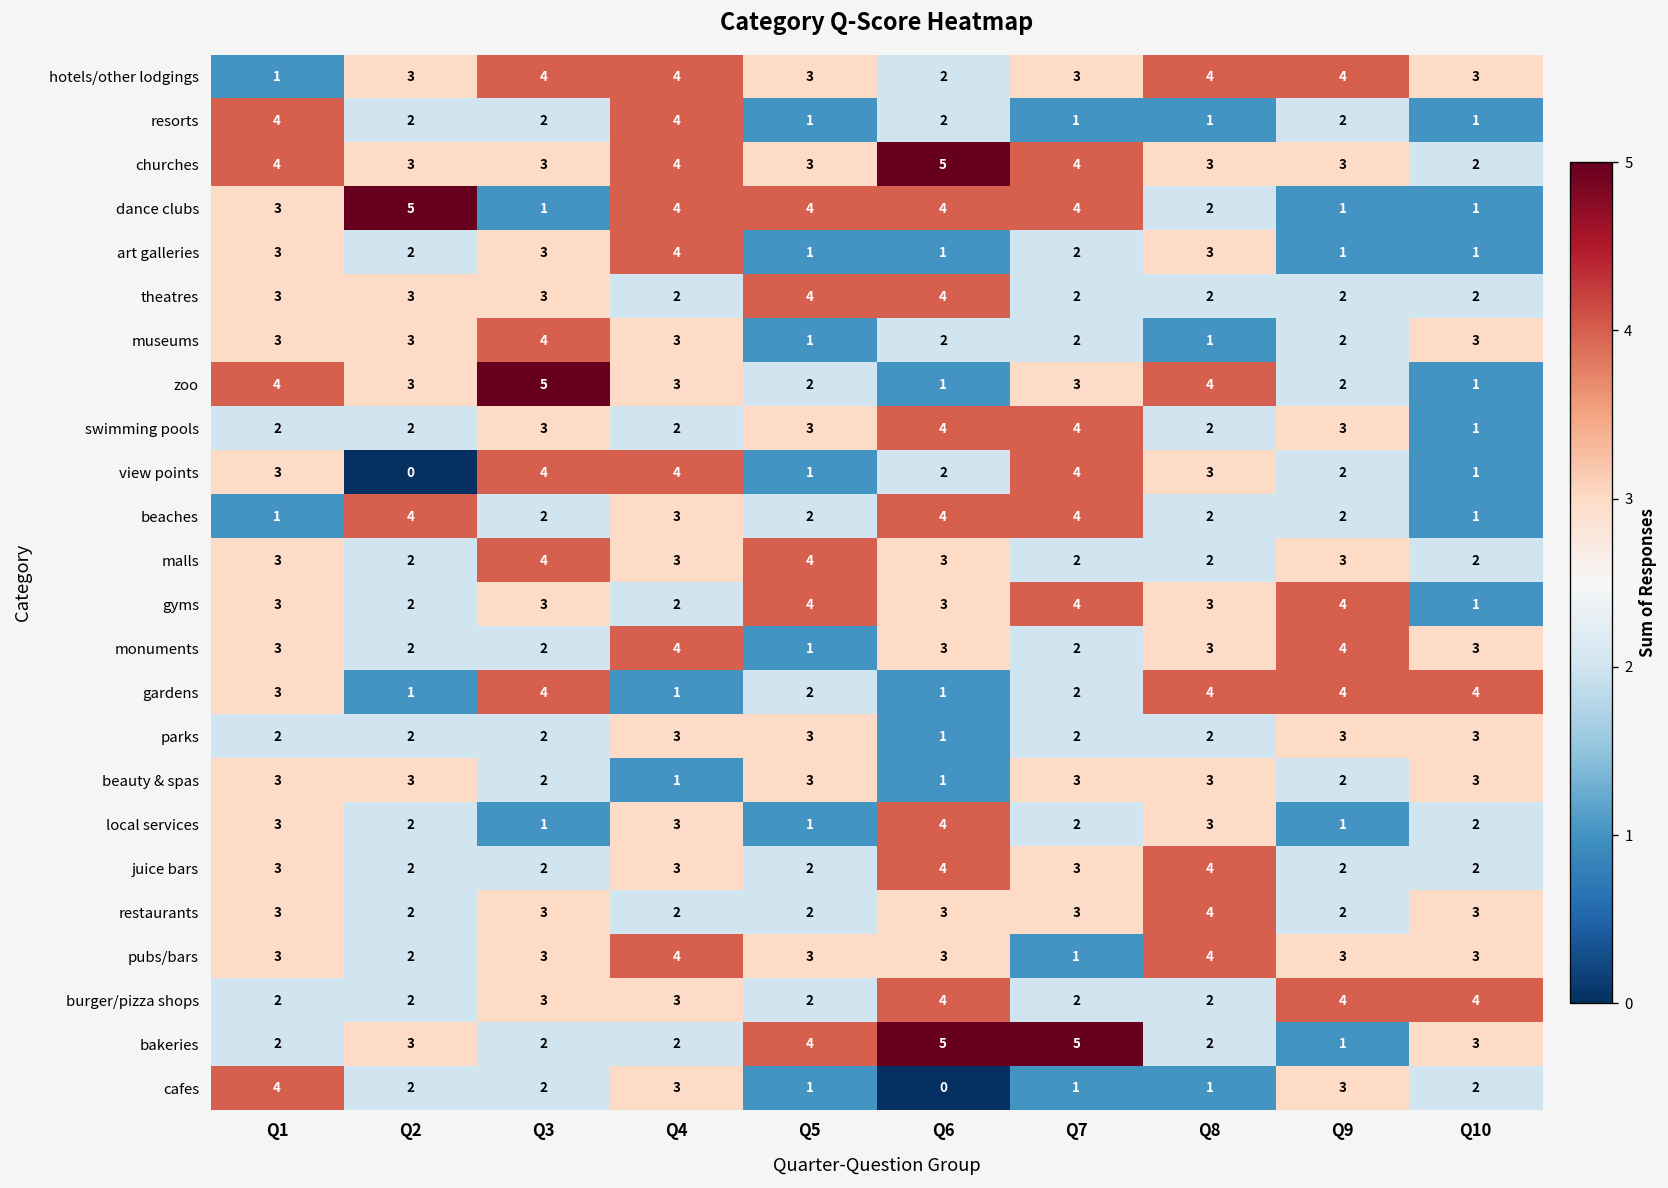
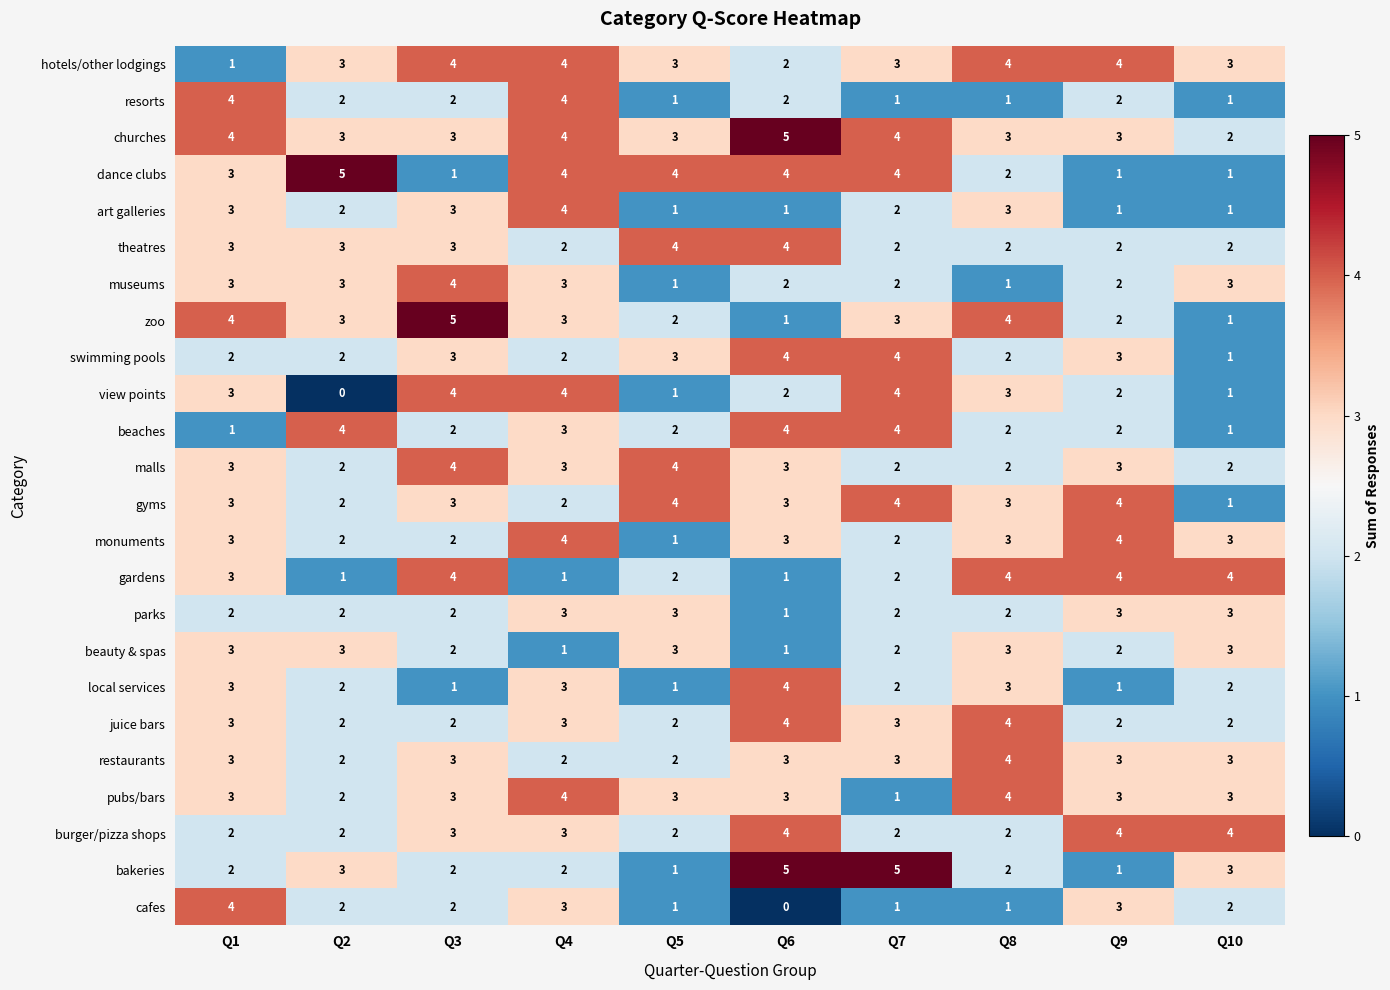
beauty & spas, Q7: 3 -> 2
restaurants, Q9: 2 -> 3
bakeries, Q5: 4 -> 1
